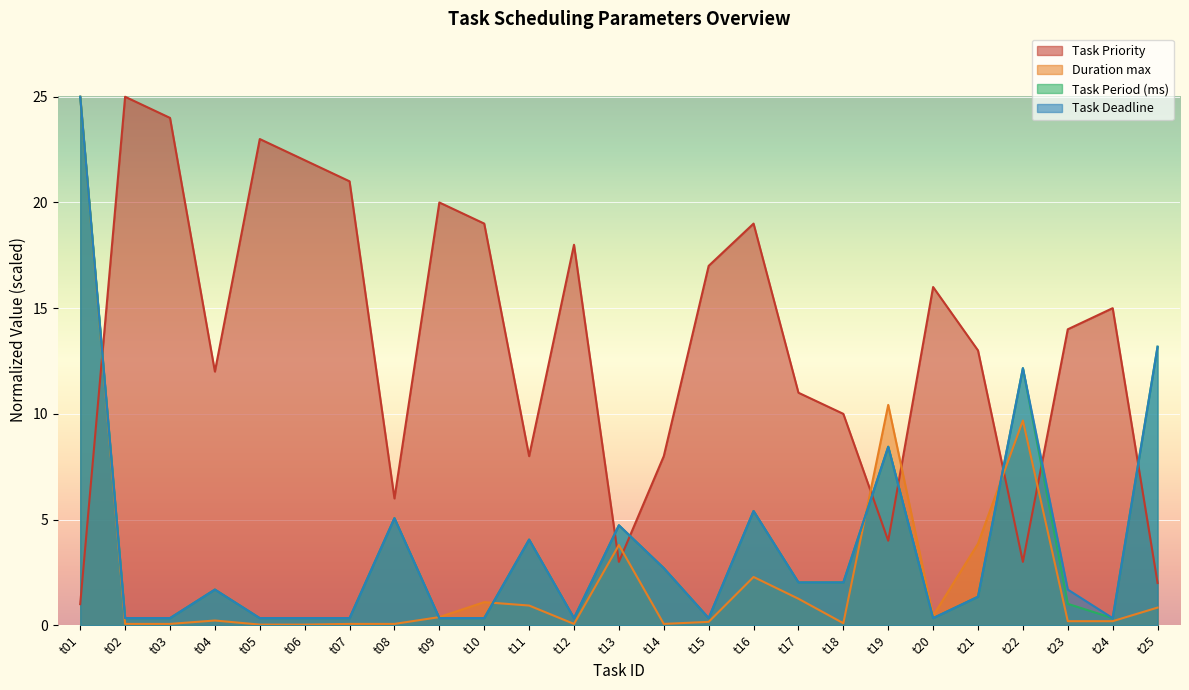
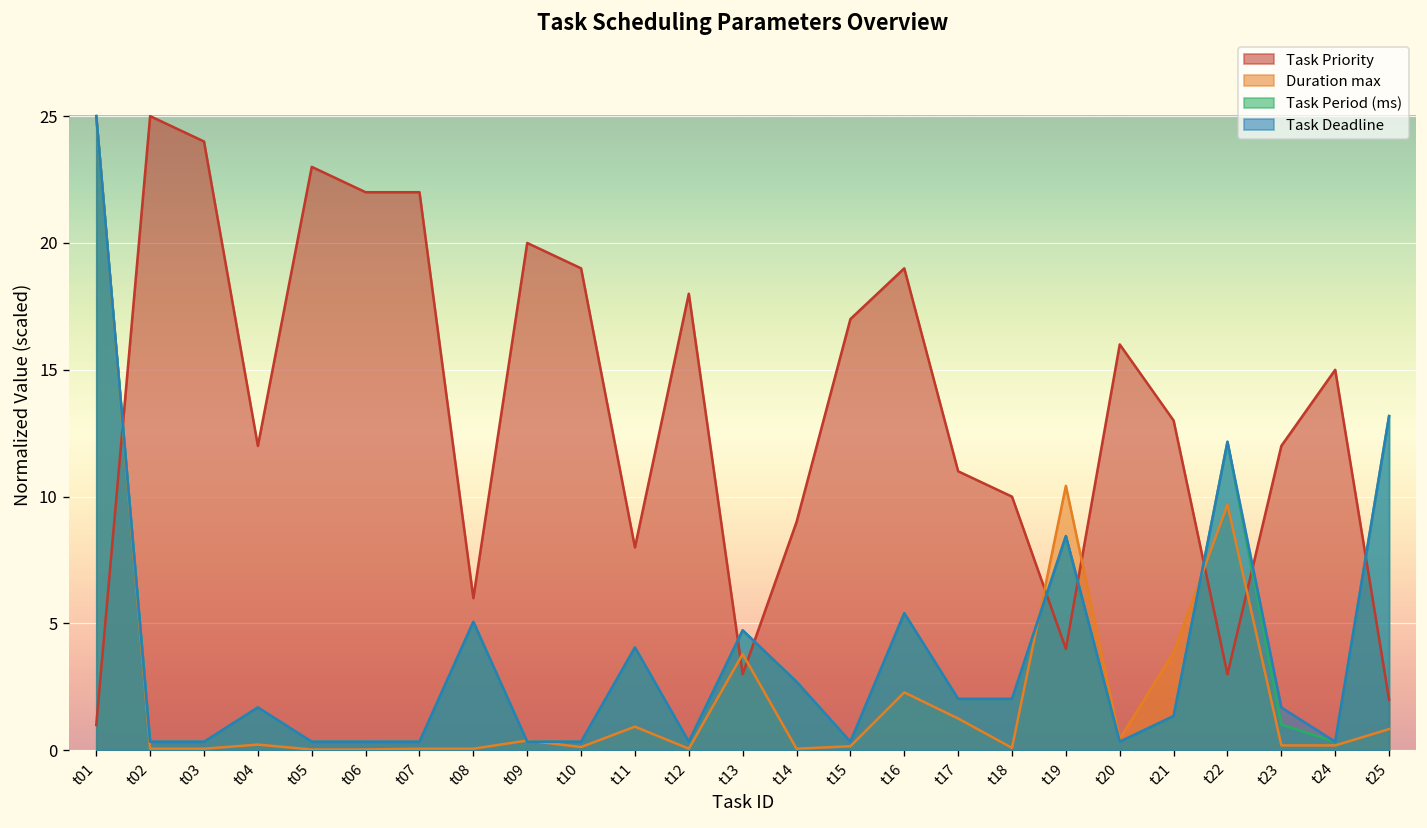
Task Priority, t07: 21 -> 22
Duration max, t10: 1.1 -> 0.1
Task Priority, t14: 8 -> 9
Task Priority, t23: 14 -> 12
